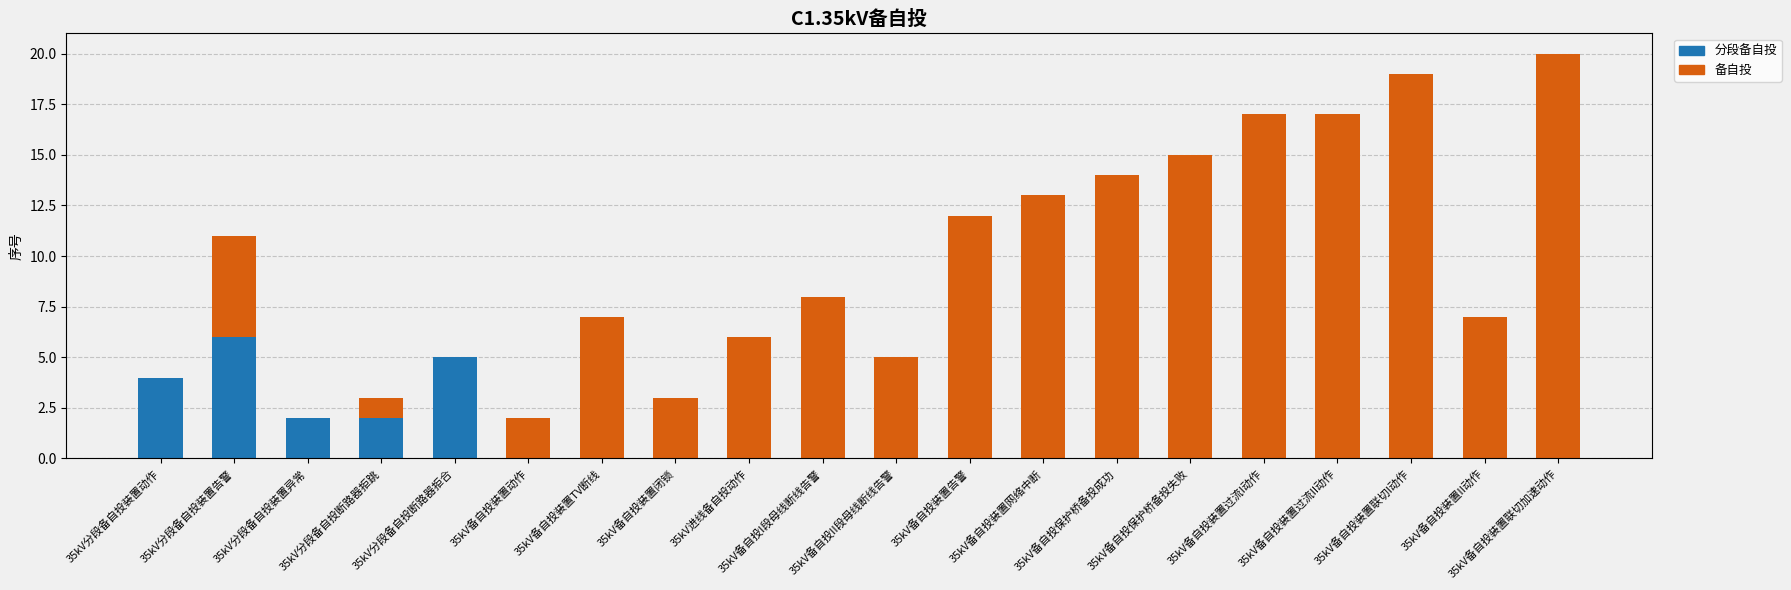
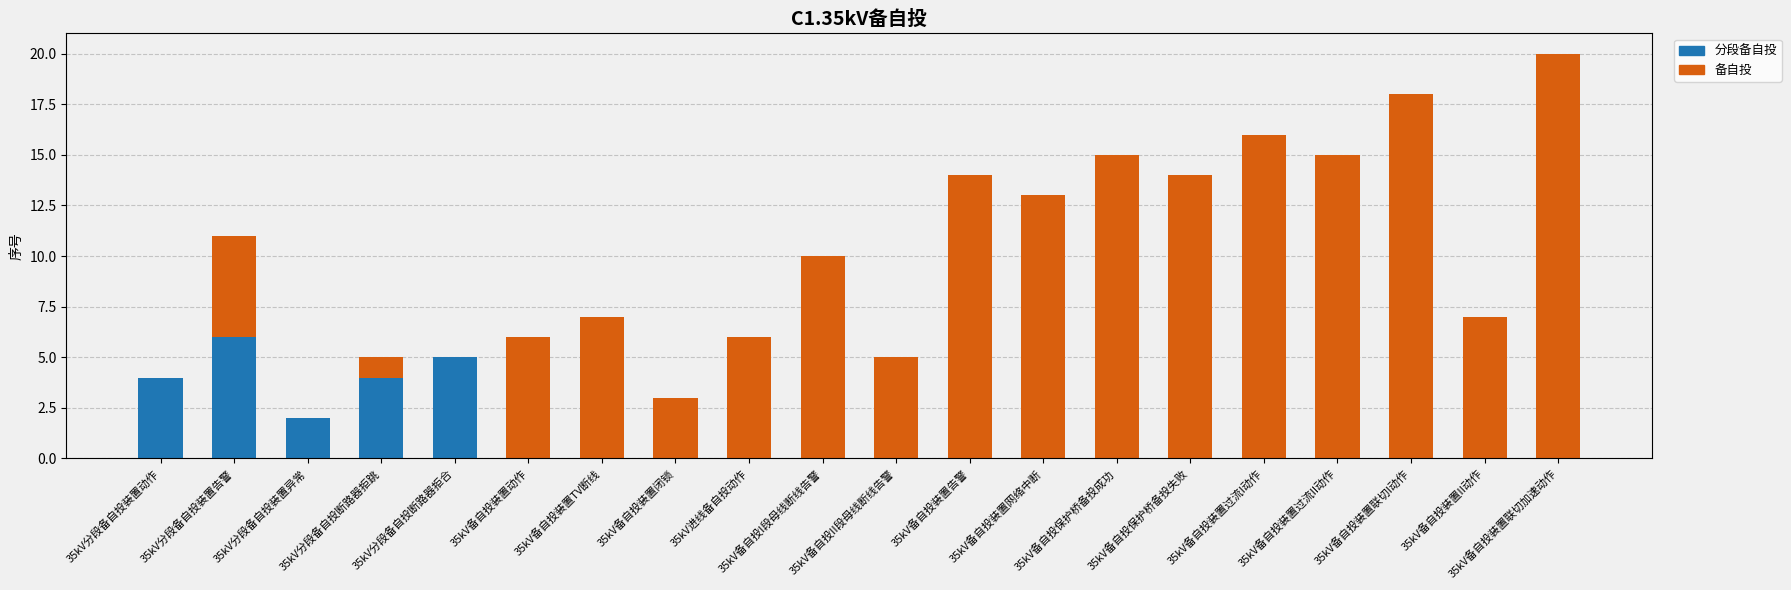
分段备自投, 35kV分段备自投断路器拒跳: 2 -> 4
备自投, 35kV备自投装置动作: 2 -> 6
备自投, 35kV备自投I段母线断线告警: 8 -> 10
备自投, 35kV备自投装置告警: 12 -> 14
备自投, 35kV备自投保护桥备投成功: 14 -> 15
备自投, 35kV备自投保护桥备投失败: 15 -> 14
备自投, 35kV备自投装置过流I动作: 17 -> 16
备自投, 35kV备自投装置过流II动作: 17 -> 15
备自投, 35kV备自投装置联切I动作: 19 -> 18
